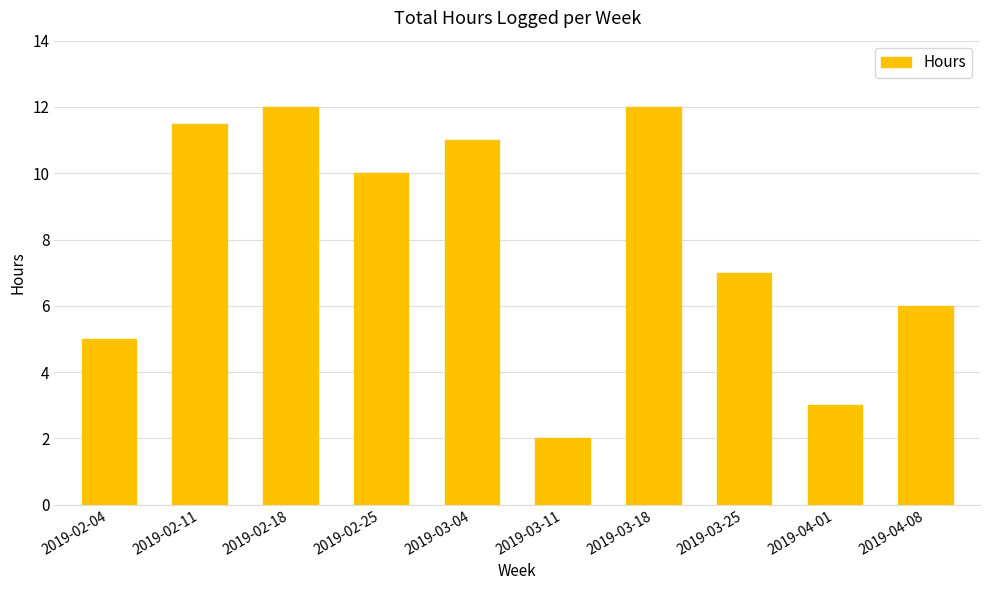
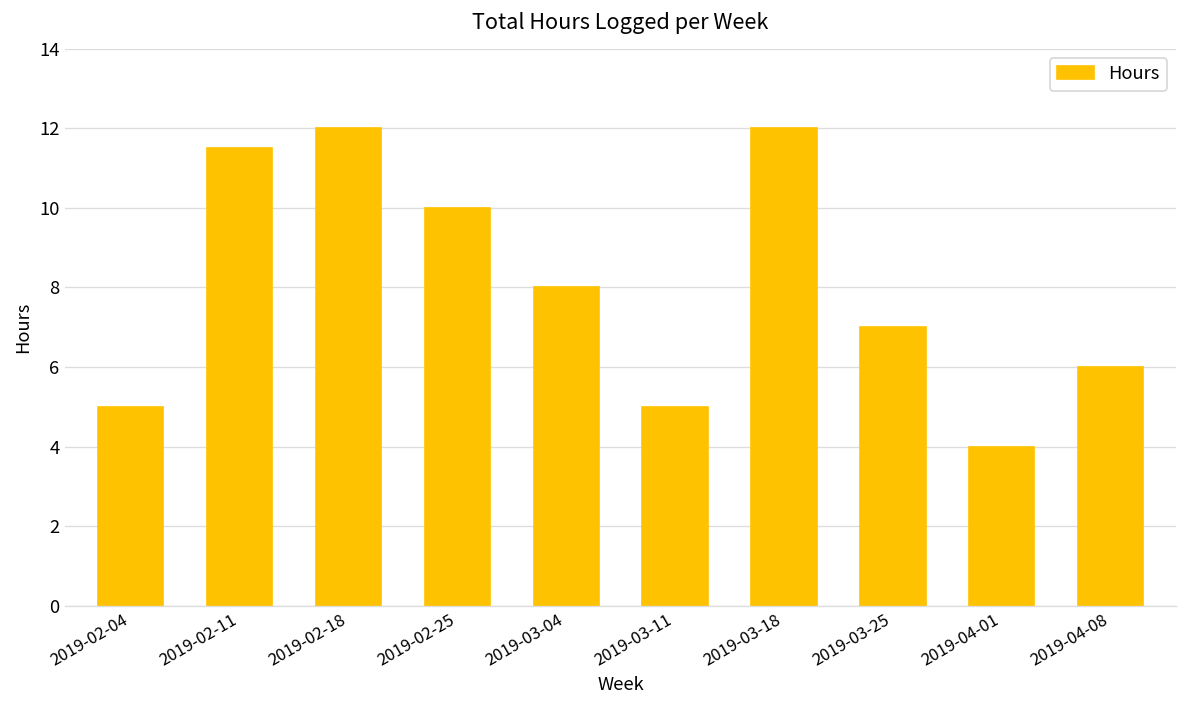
2019-03-04: 11 -> 8
2019-03-11: 2 -> 5
2019-04-01: 3 -> 4
